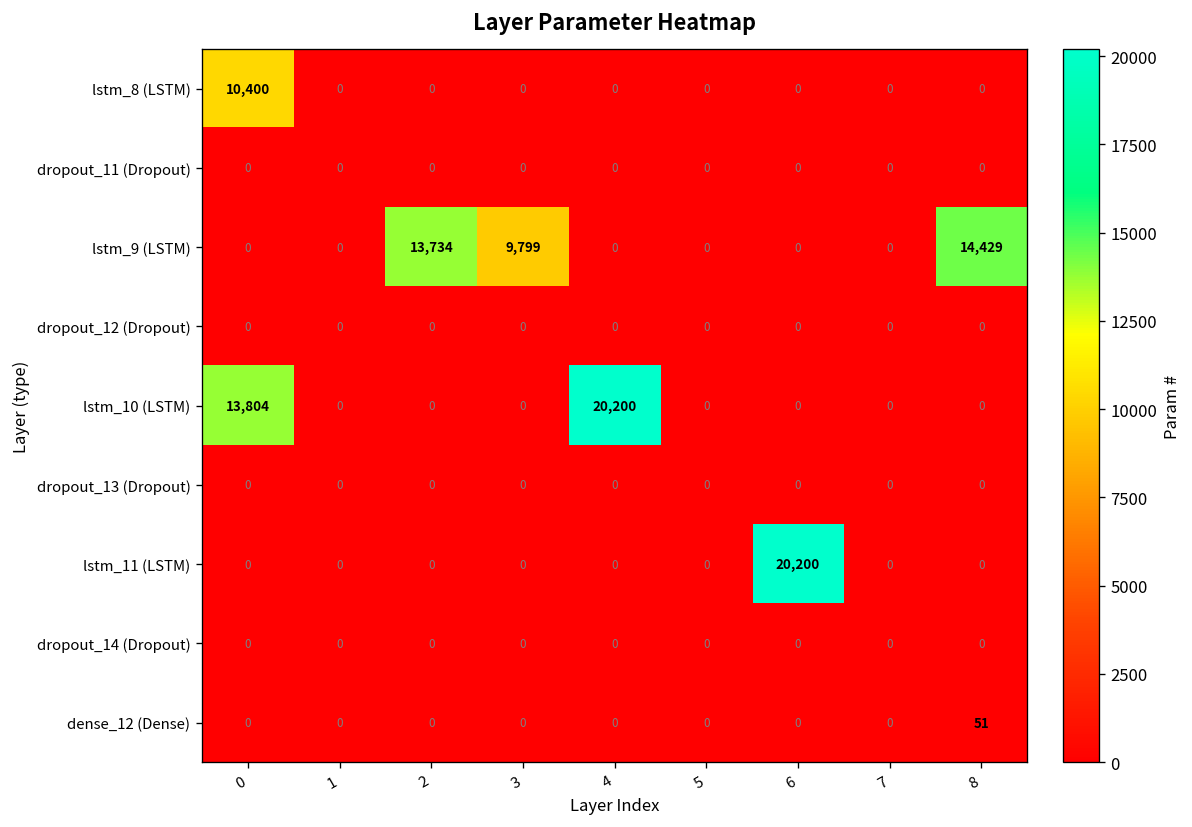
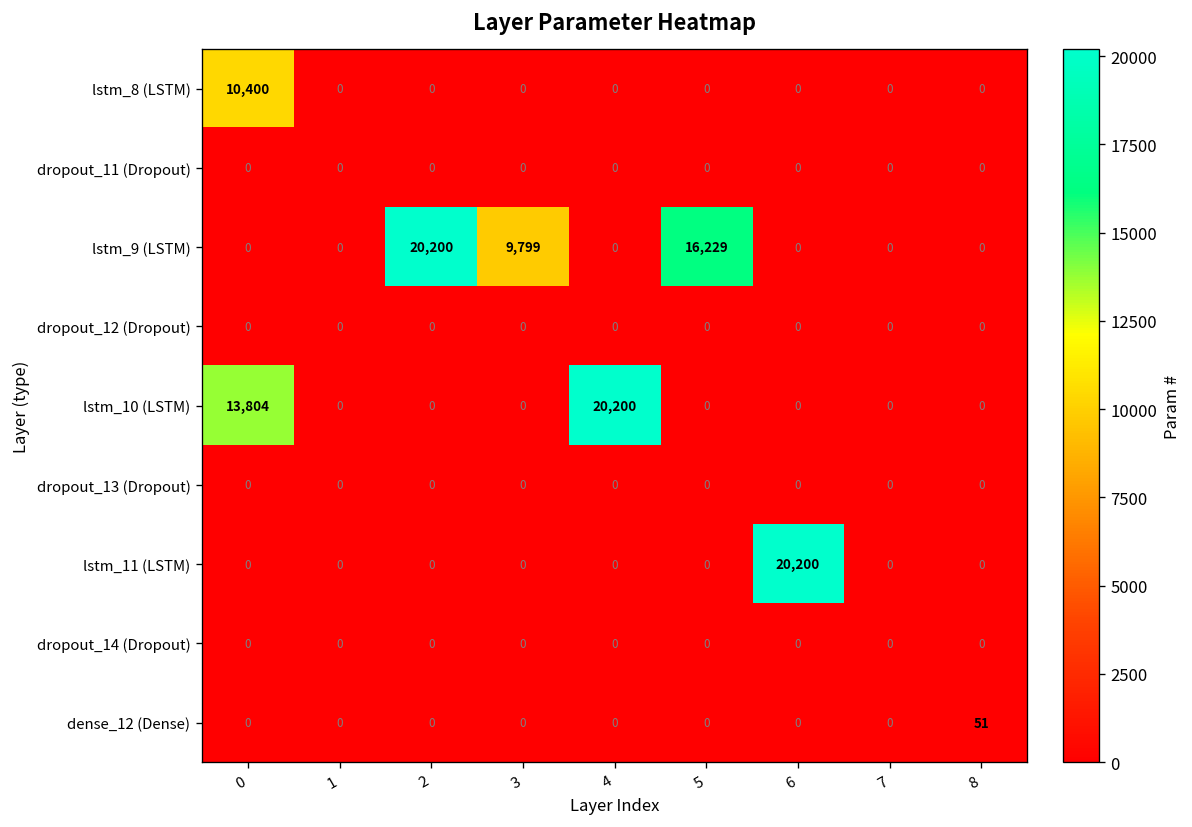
lstm_9 (LSTM), 2: 13,734 -> 20,200
lstm_9 (LSTM), 5: 0 -> 16,229
lstm_9 (LSTM), 8: 14,429 -> 0
